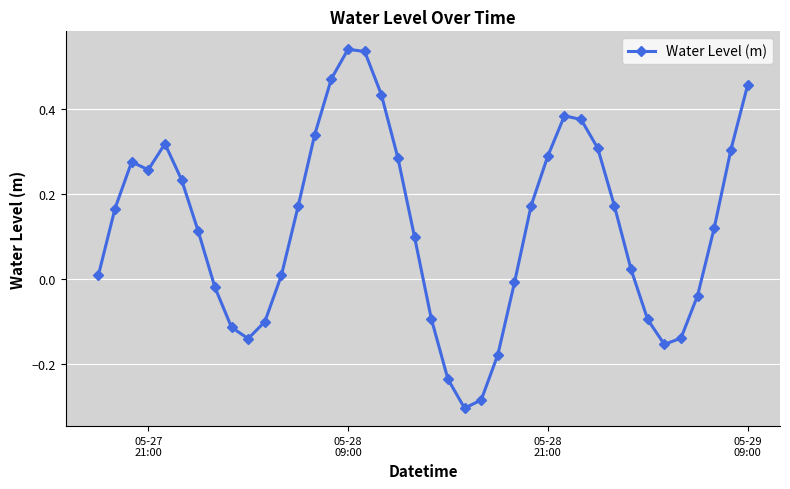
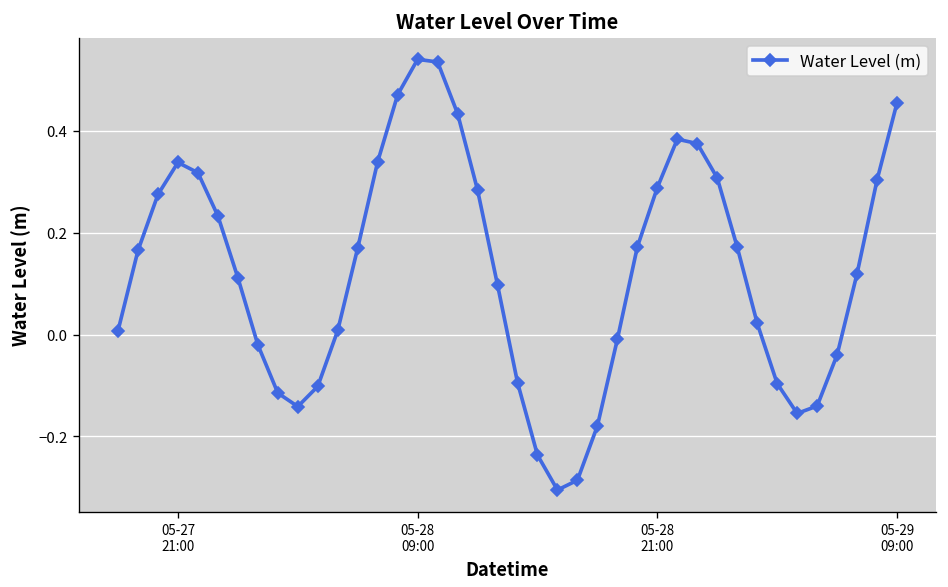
05-27 21:00: 0.26 -> 0.34
